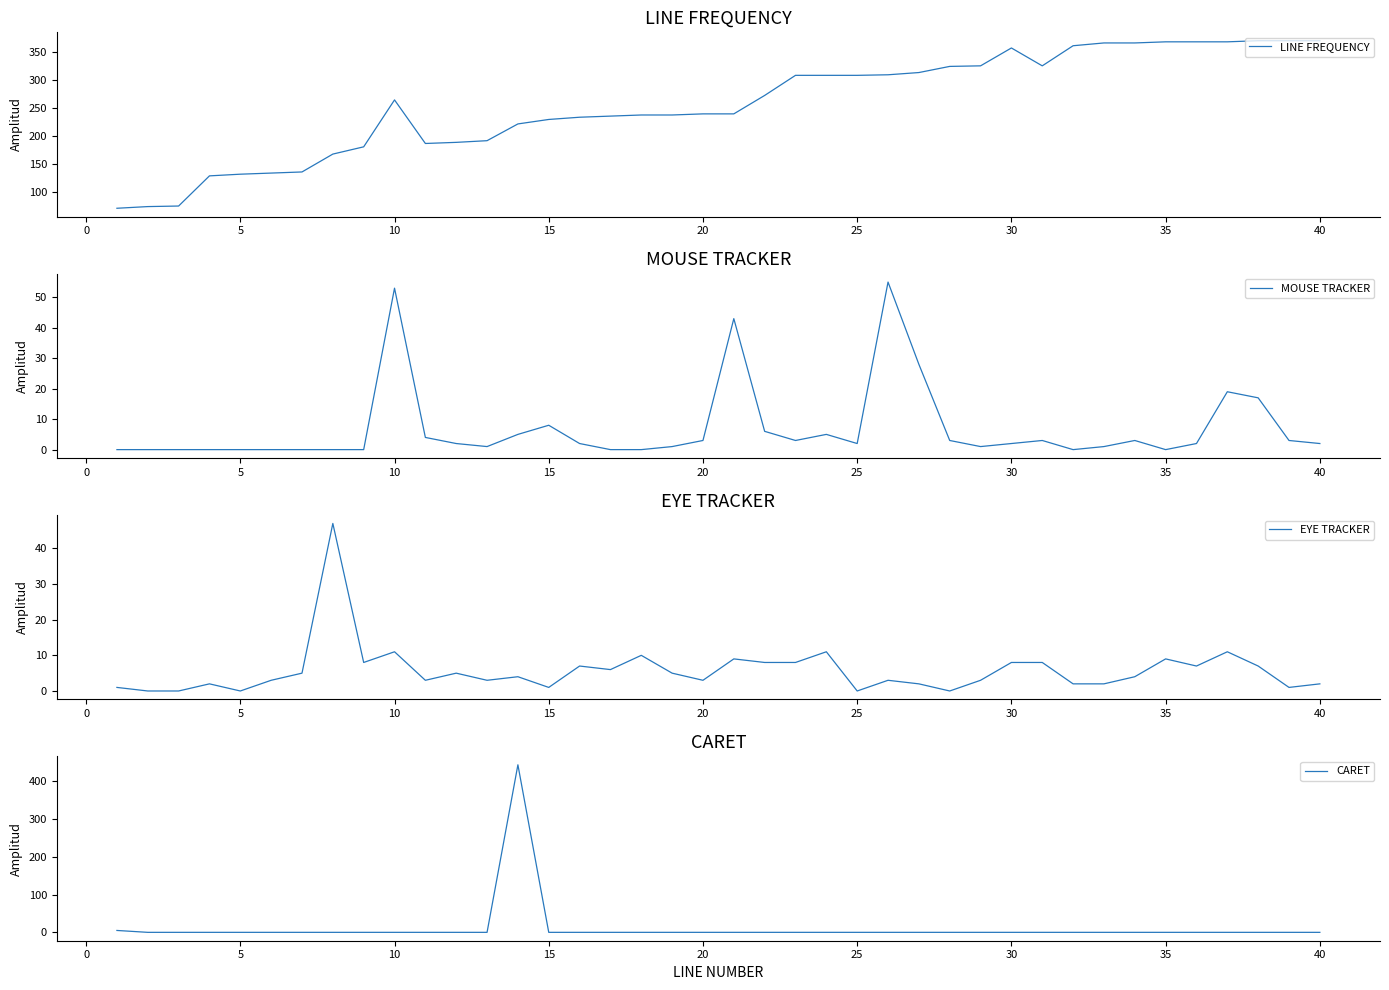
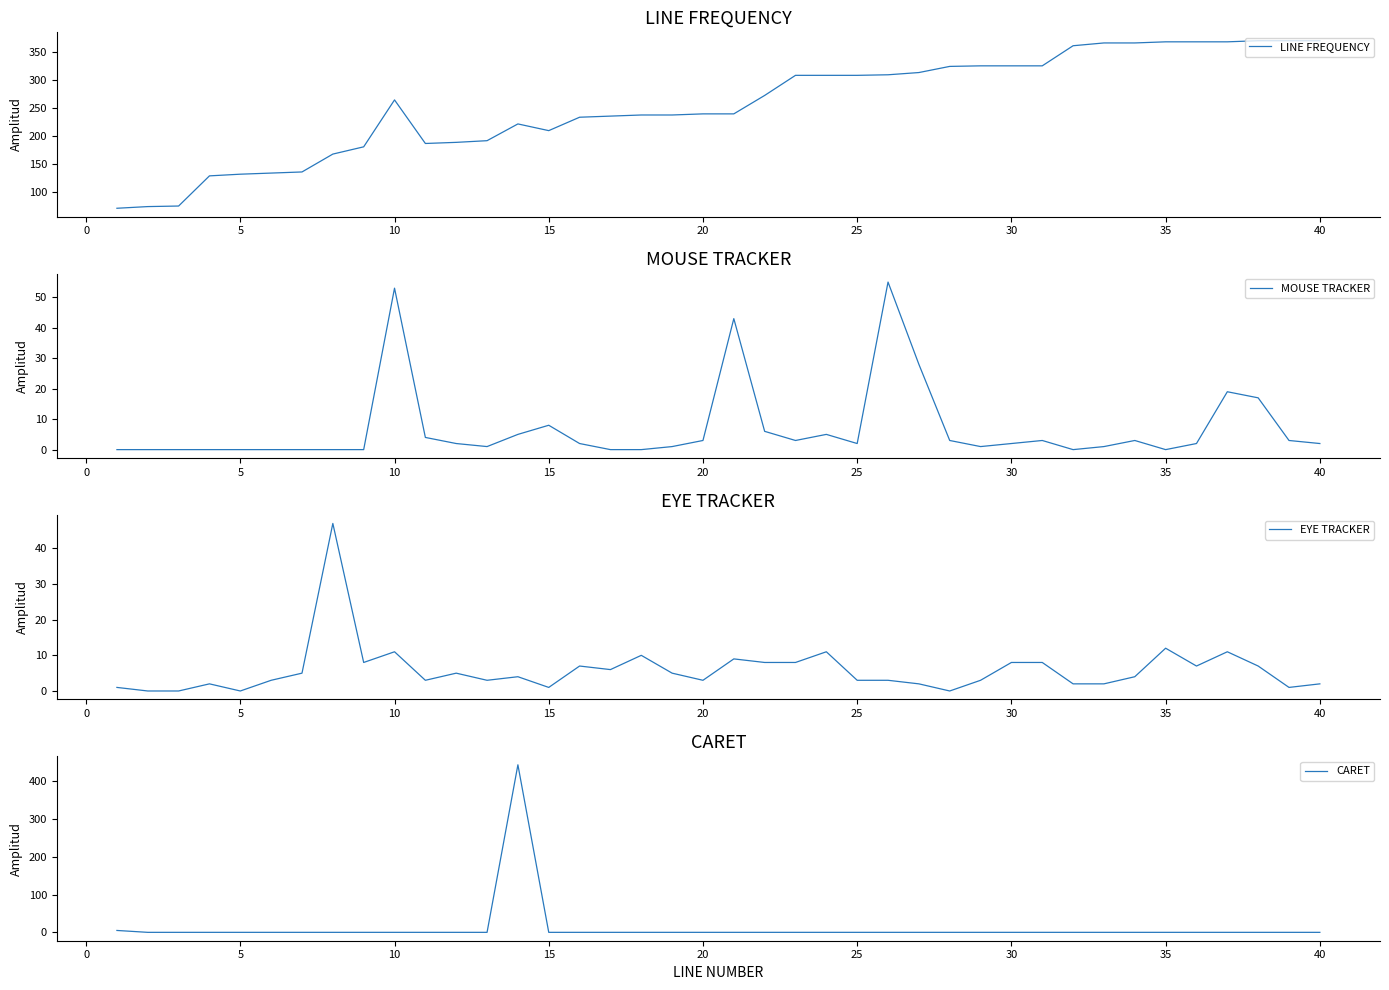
LINE FREQUENCY, 15: 230 -> 210
LINE FREQUENCY, 30: 360 -> 330
EYE TRACKER, 25: 0 -> 3
EYE TRACKER, 35: 9 -> 12
